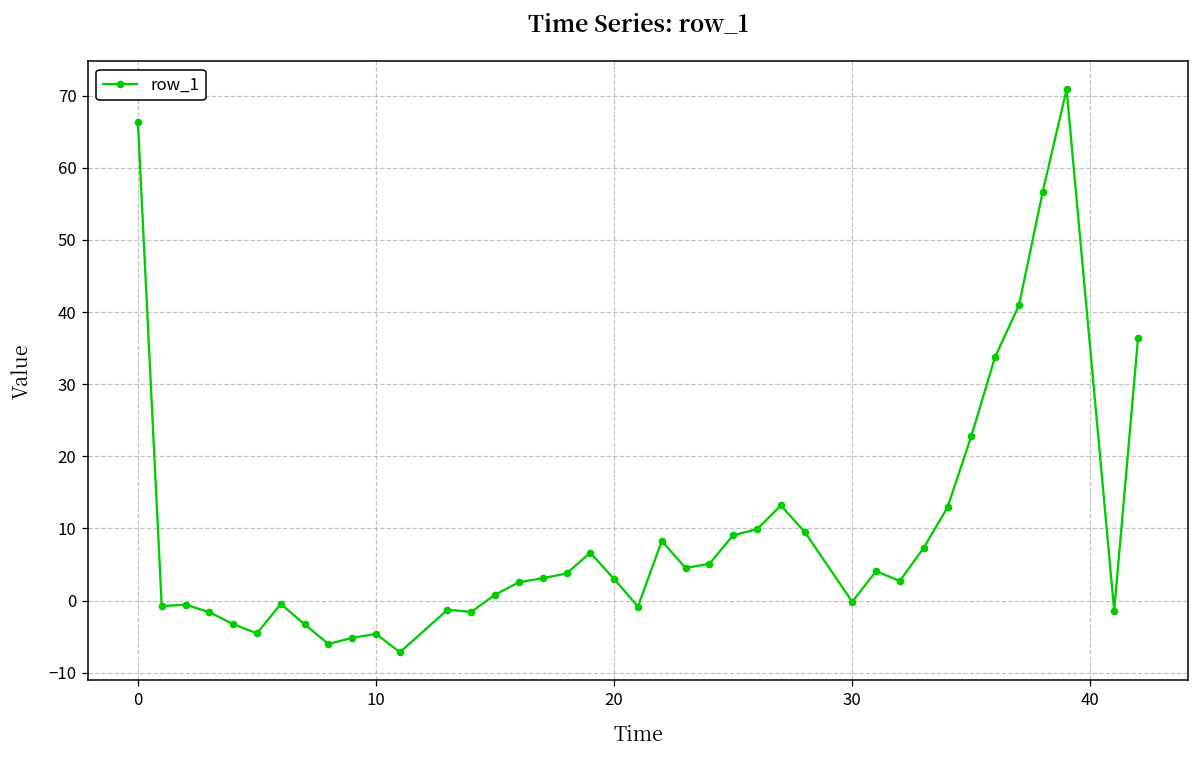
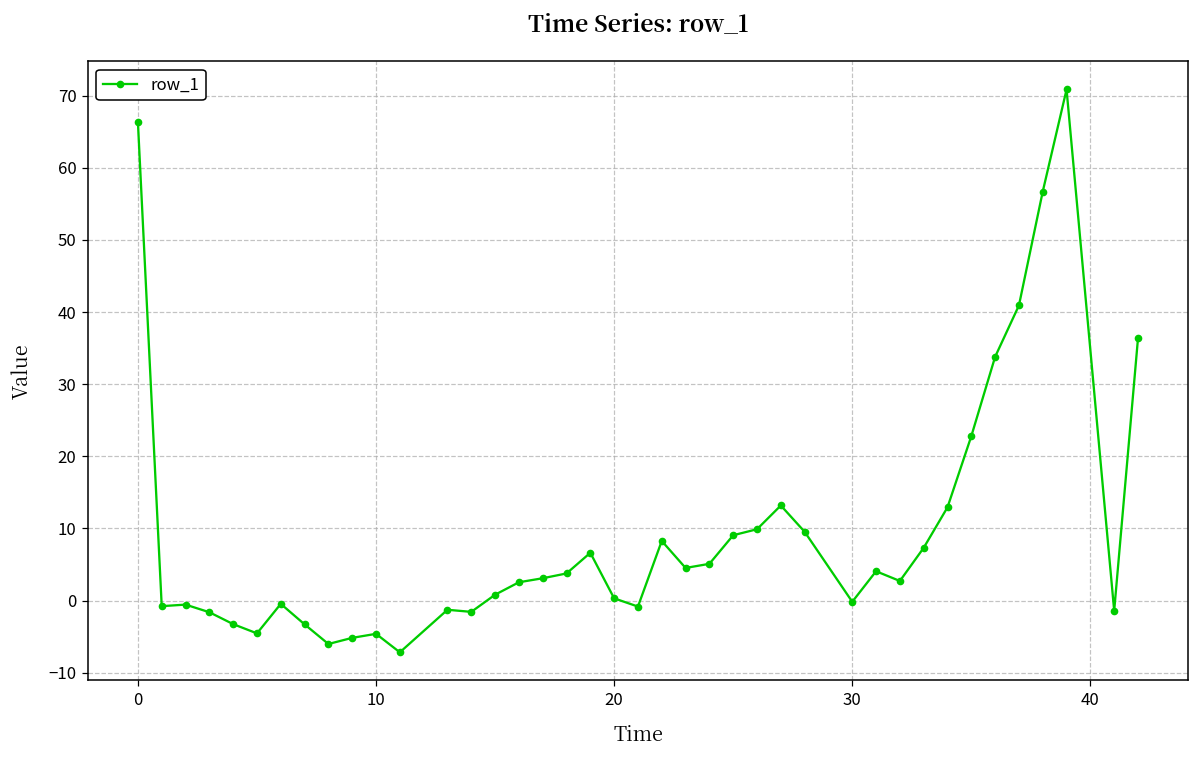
20: 3 -> 0
